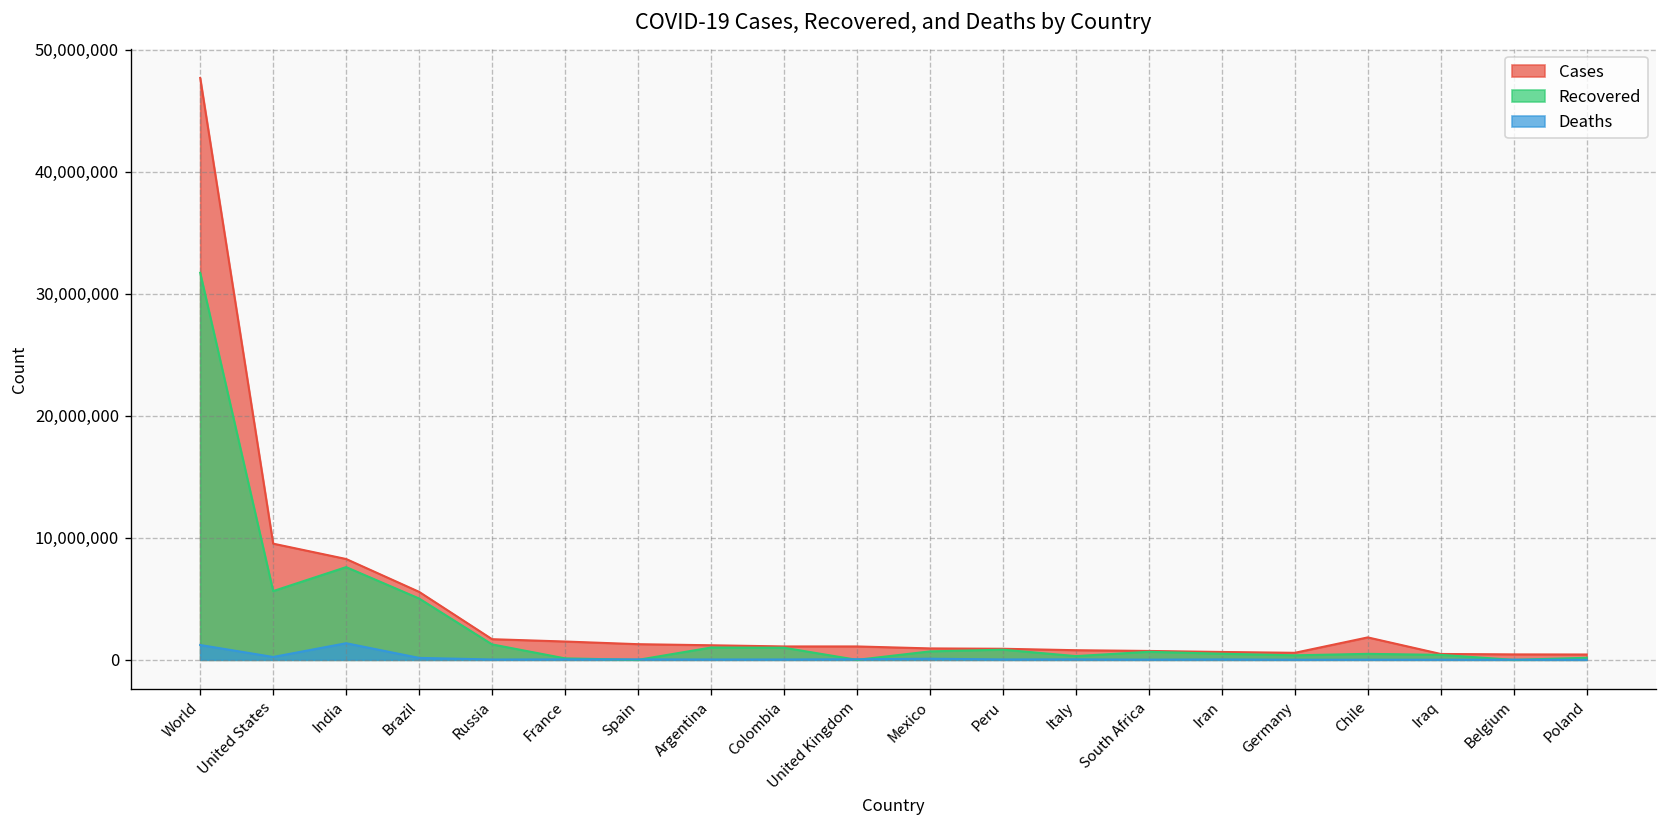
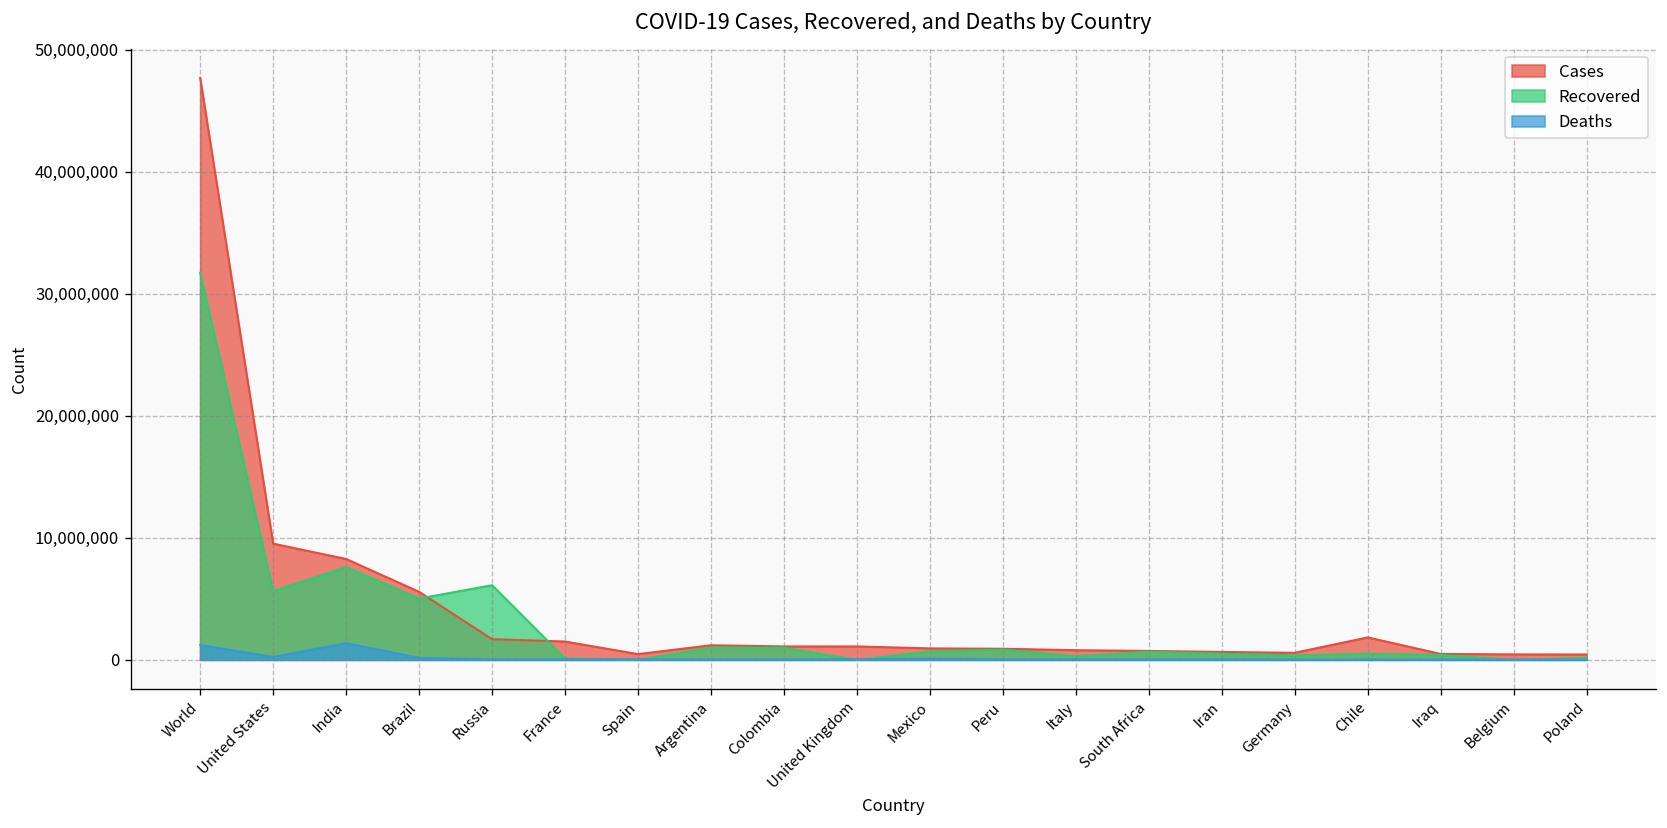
Recovered, Russia: 1,300,000 -> 6,100,000
Cases, Spain: 1,300,000 -> 500,000
